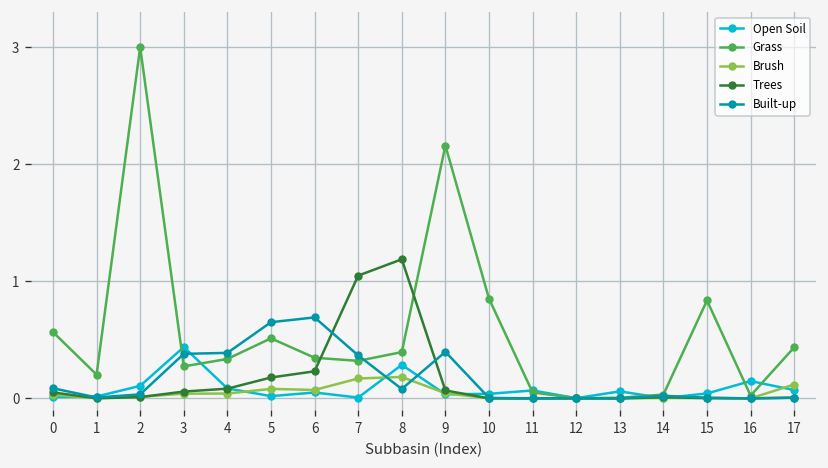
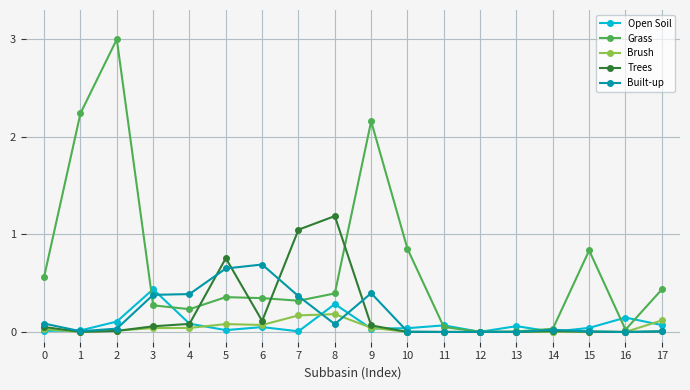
Grass, 1: 0.2 -> 2.2
Grass, 4: 0.3 -> 0.2
Grass, 5: 0.5 -> 0.4
Trees, 5: 0.2 -> 0.8
Trees, 6: 0.2 -> 0.1
